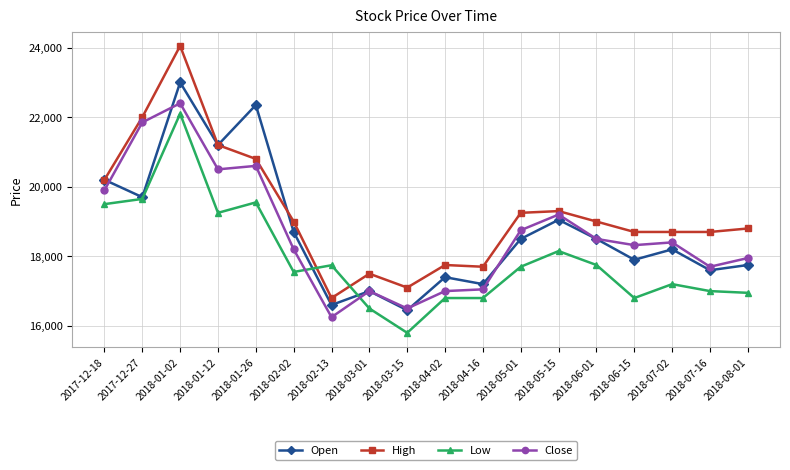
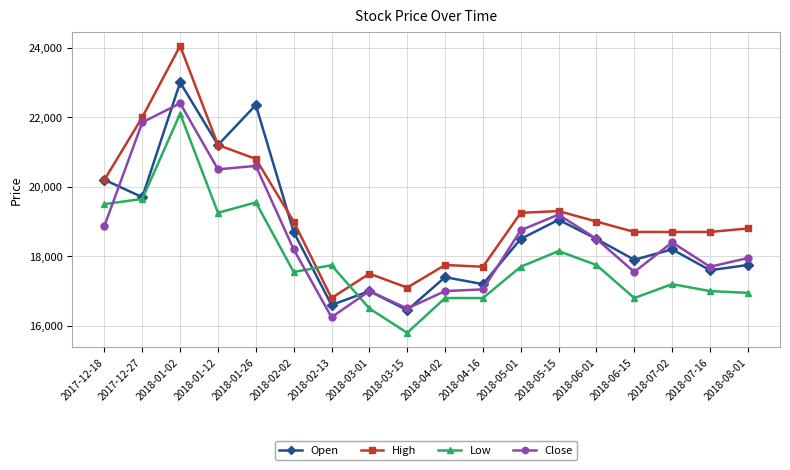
Close, 2017-12-18: 19,900 -> 18,900
Close, 2018-06-15: 18,300 -> 17,600
